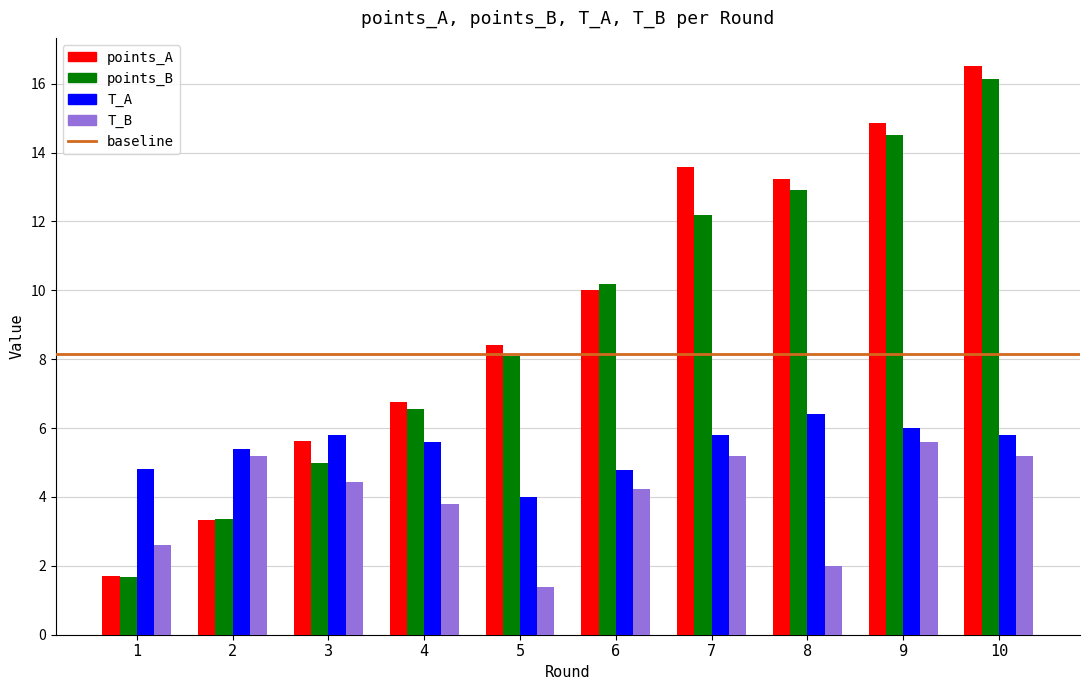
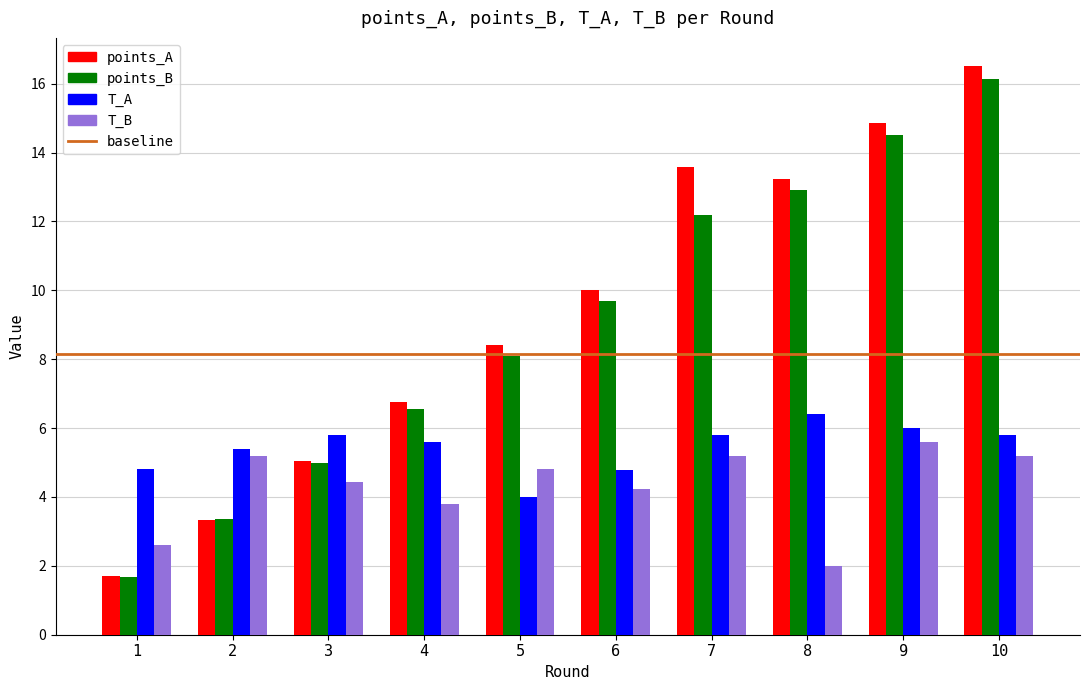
points_A, 3: 5.6 -> 5.0
T_B, 5: 1.4 -> 4.8
points_B, 6: 10.2 -> 9.7
